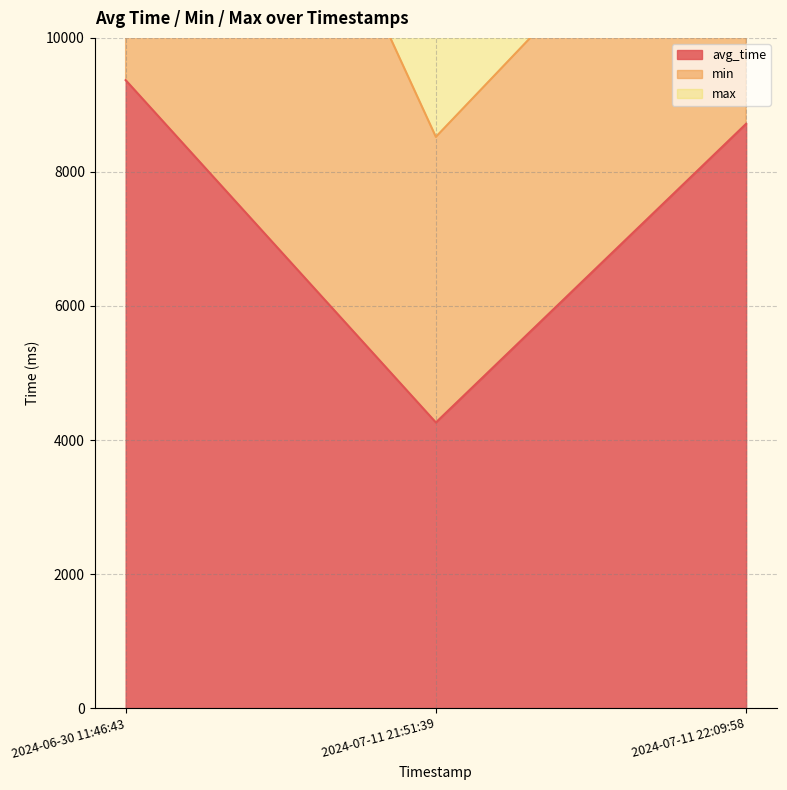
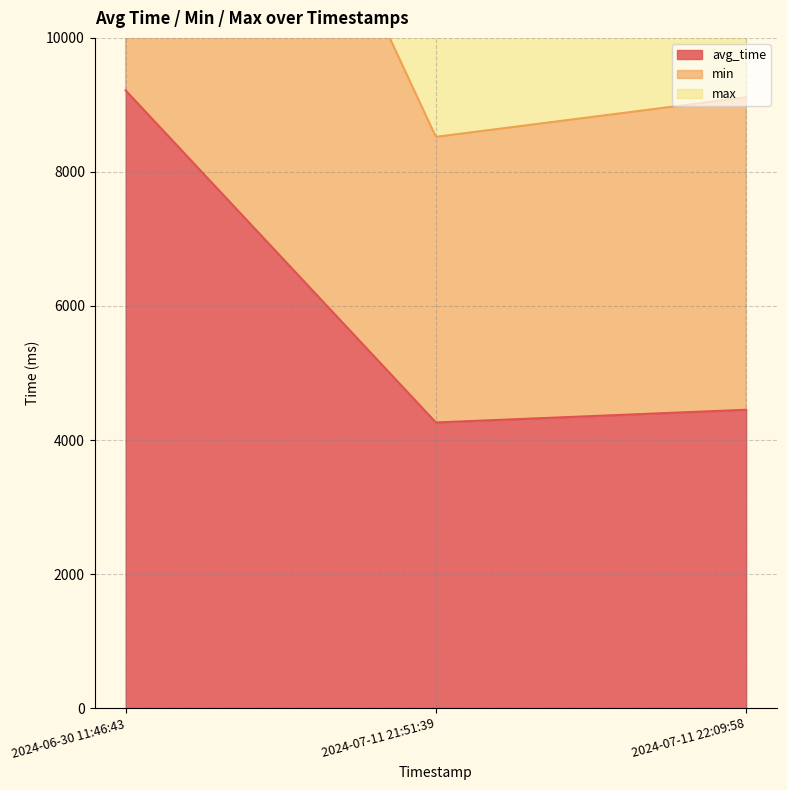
avg_time, 2024-06-30 11:46:43: 9400 -> 9200
avg_time, 2024-07-11 22:09:58: 8700 -> 4500
